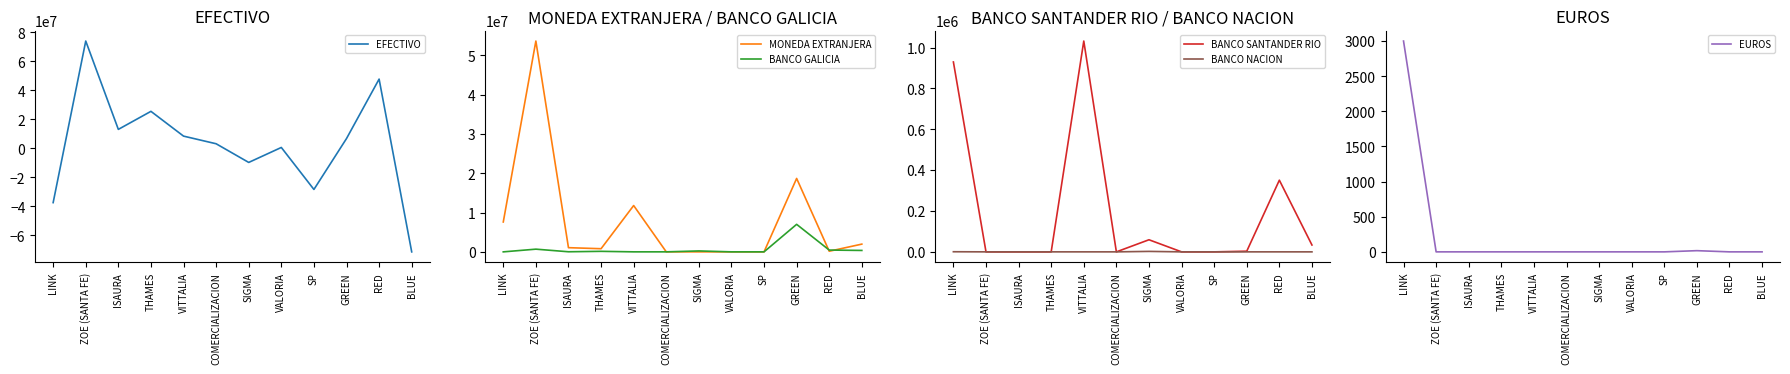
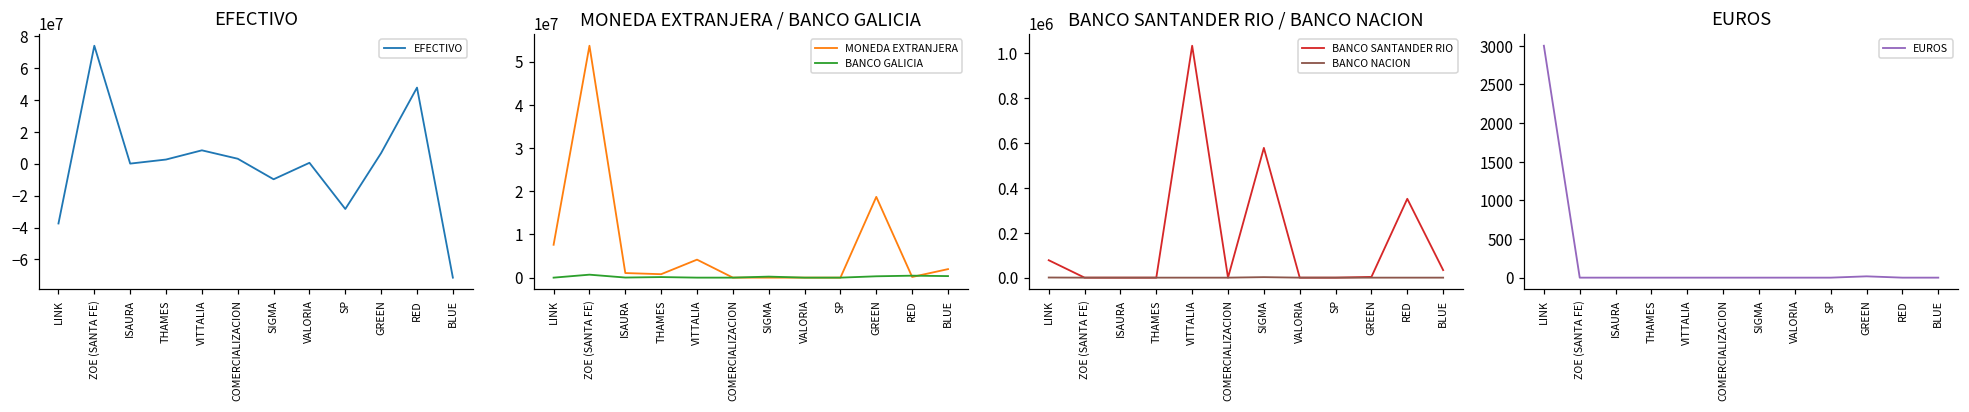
EFECTIVO, ISAURA: 13000000 -> 0
EFECTIVO, THAMES: 25000000 -> 3000000
MONEDA EXTRANJERA / BANCO GALICIA, MONEDA EXTRANJERA, VITTALIA: 12000000 -> 4000000
MONEDA EXTRANJERA / BANCO GALICIA, BANCO GALICIA, GREEN: 7000000 -> 0
BANCO SANTANDER RIO / BANCO NACION, BANCO SANTANDER RIO, LINK: 930000 -> 80000
BANCO SANTANDER RIO / BANCO NACION, BANCO SANTANDER RIO, SIGMA: 60000 -> 580000
